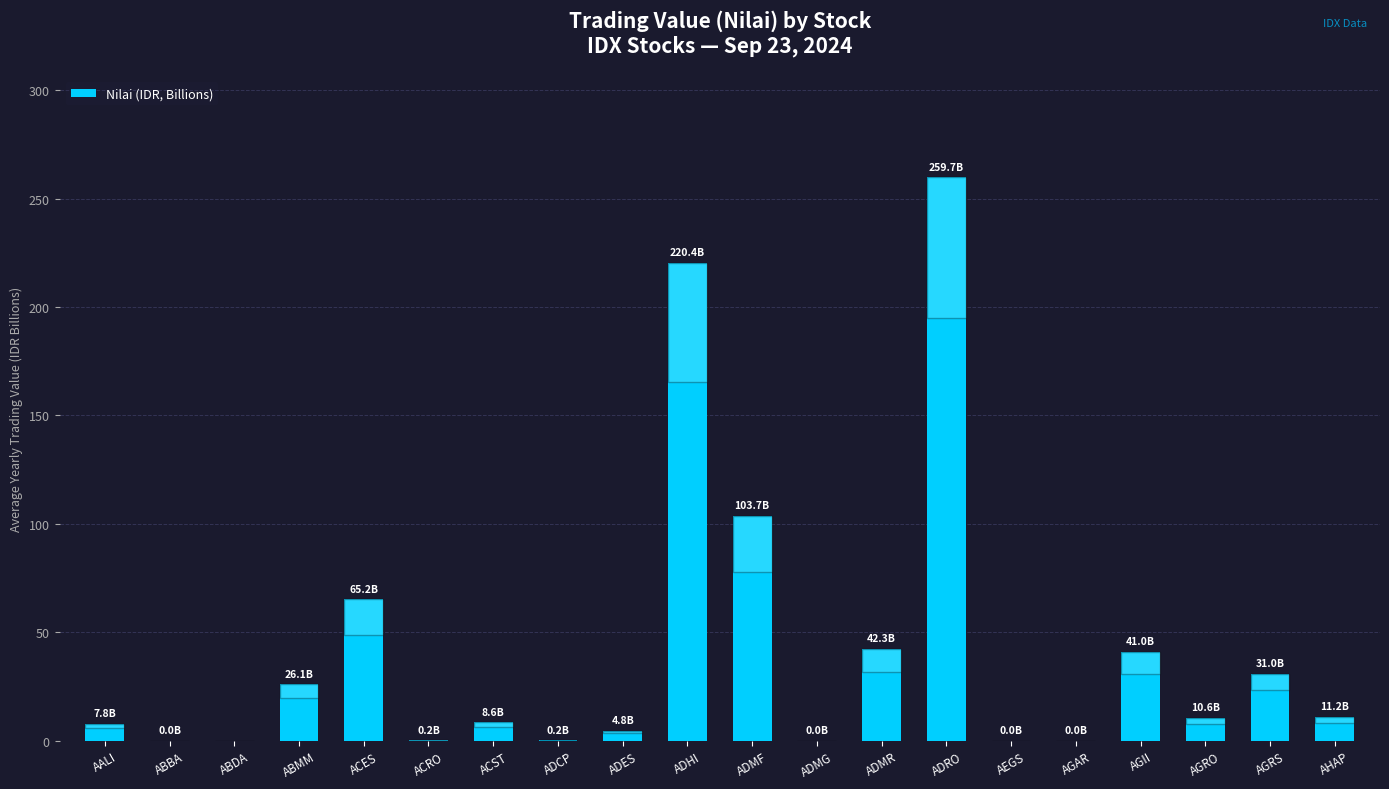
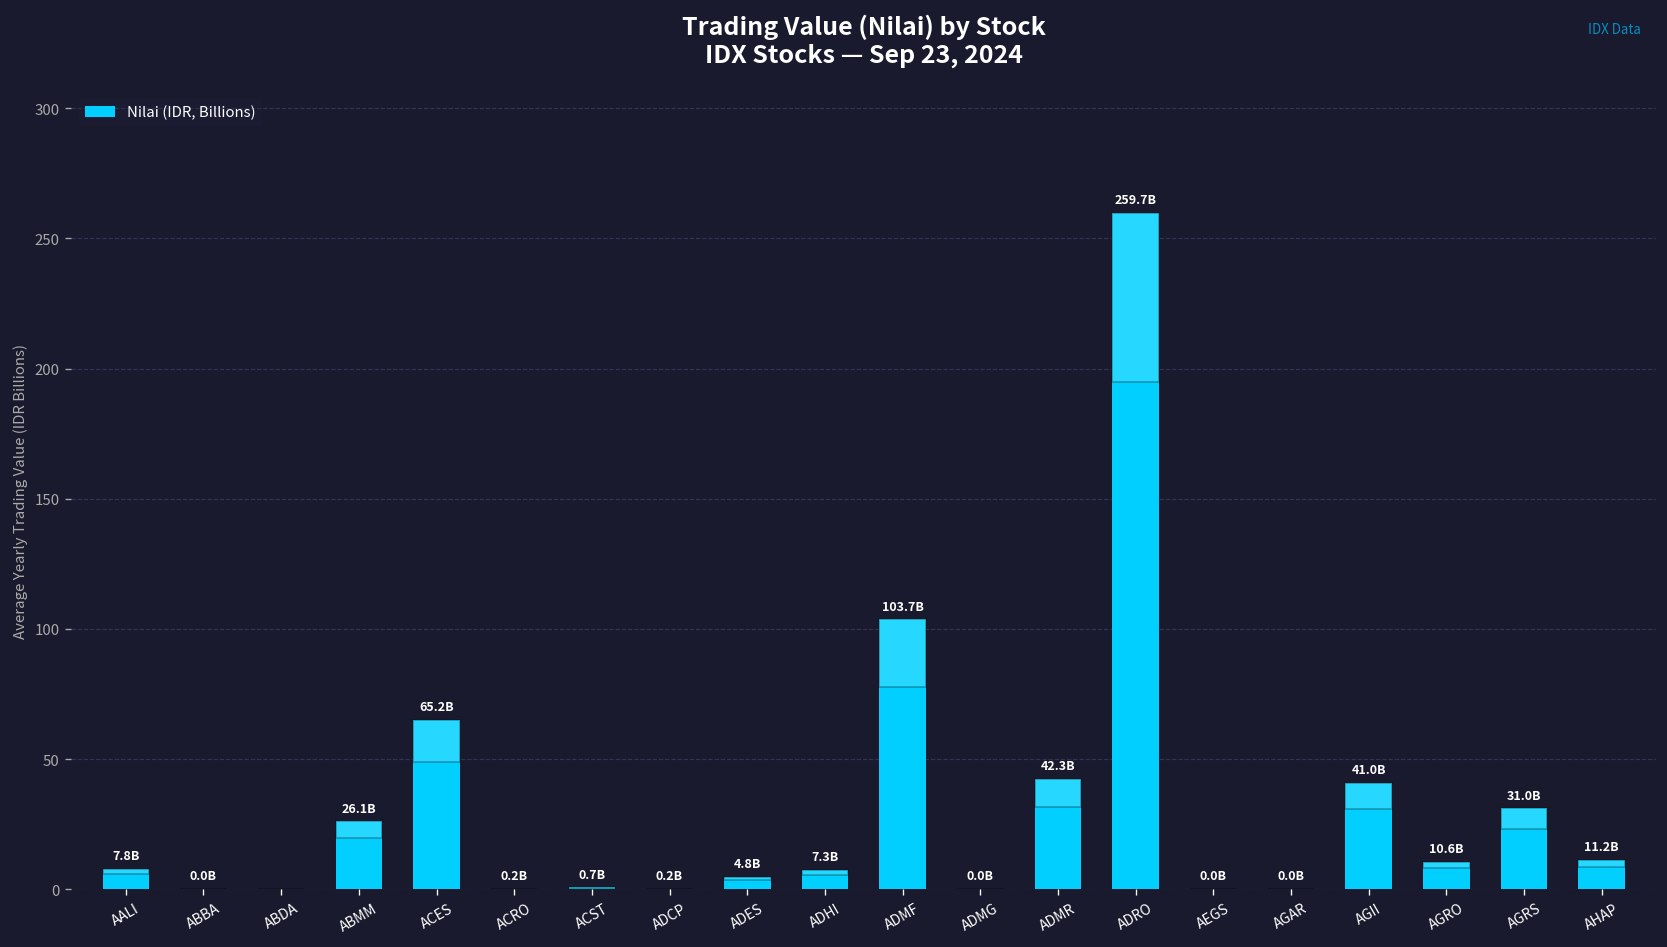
ACST: 8.6B -> 0.7B
ADHI: 220.4B -> 7.3B
